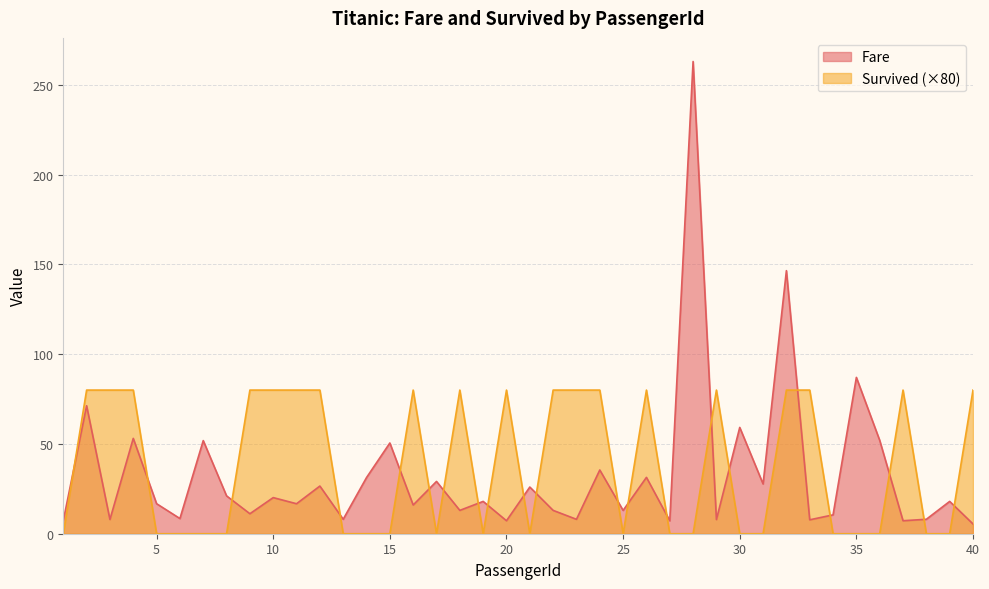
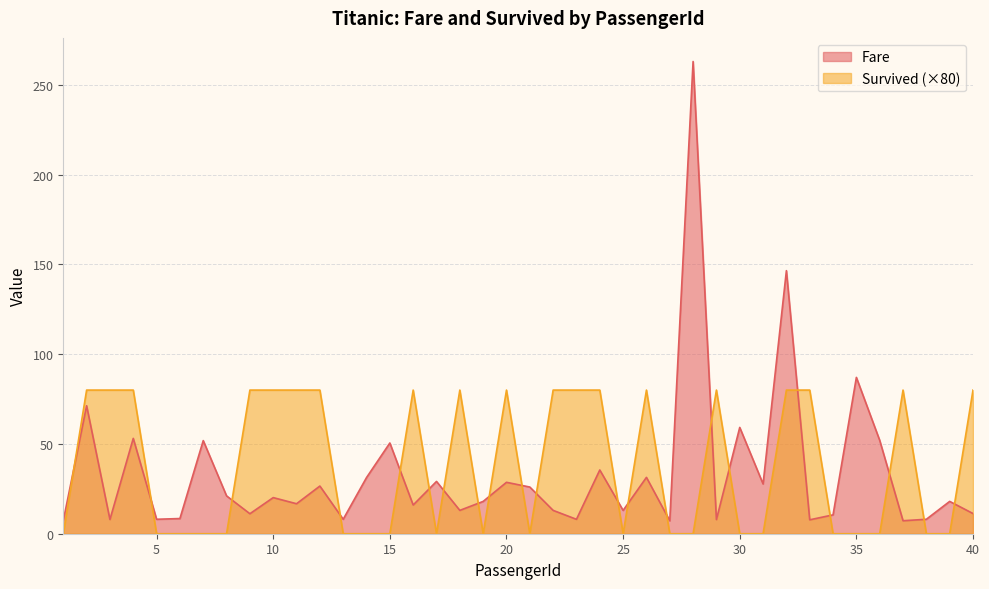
Fare, 5: 17 -> 8
Fare, 20: 7 -> 29
Fare, 40: 5 -> 11
